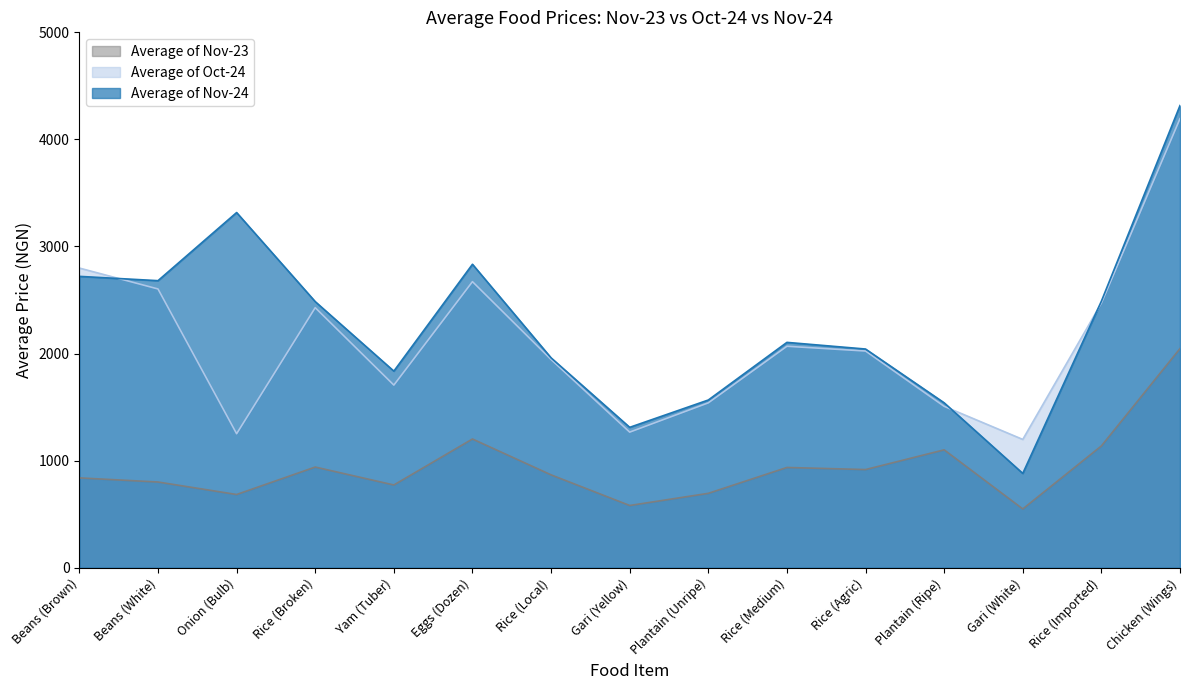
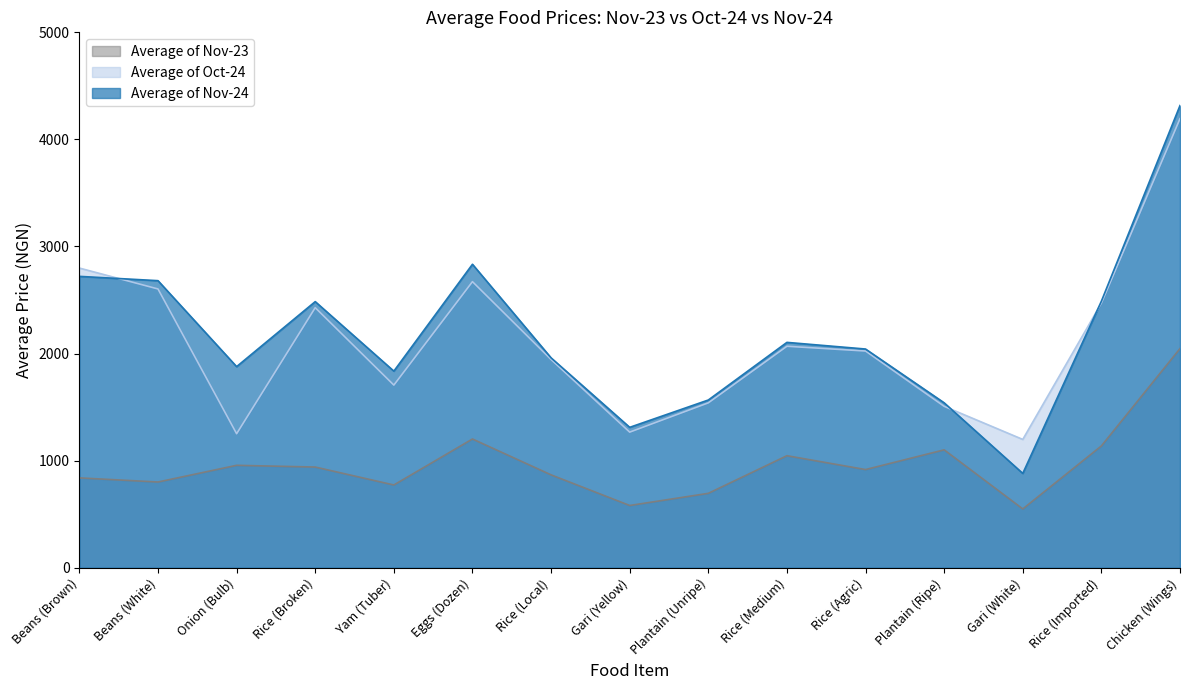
Average of Nov-23, Onion (Bulb): 680 -> 960
Average of Nov-24, Onion (Bulb): 3320 -> 1880
Average of Nov-23, Rice (Medium): 940 -> 1050
